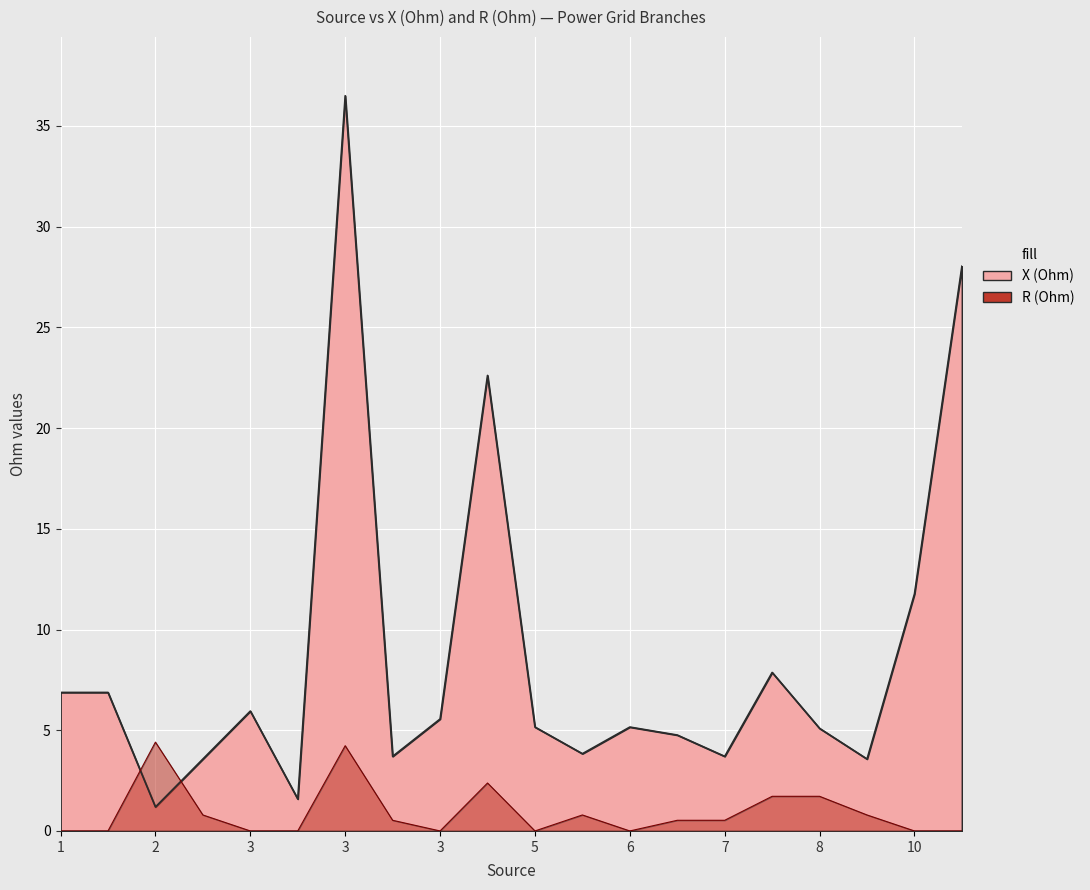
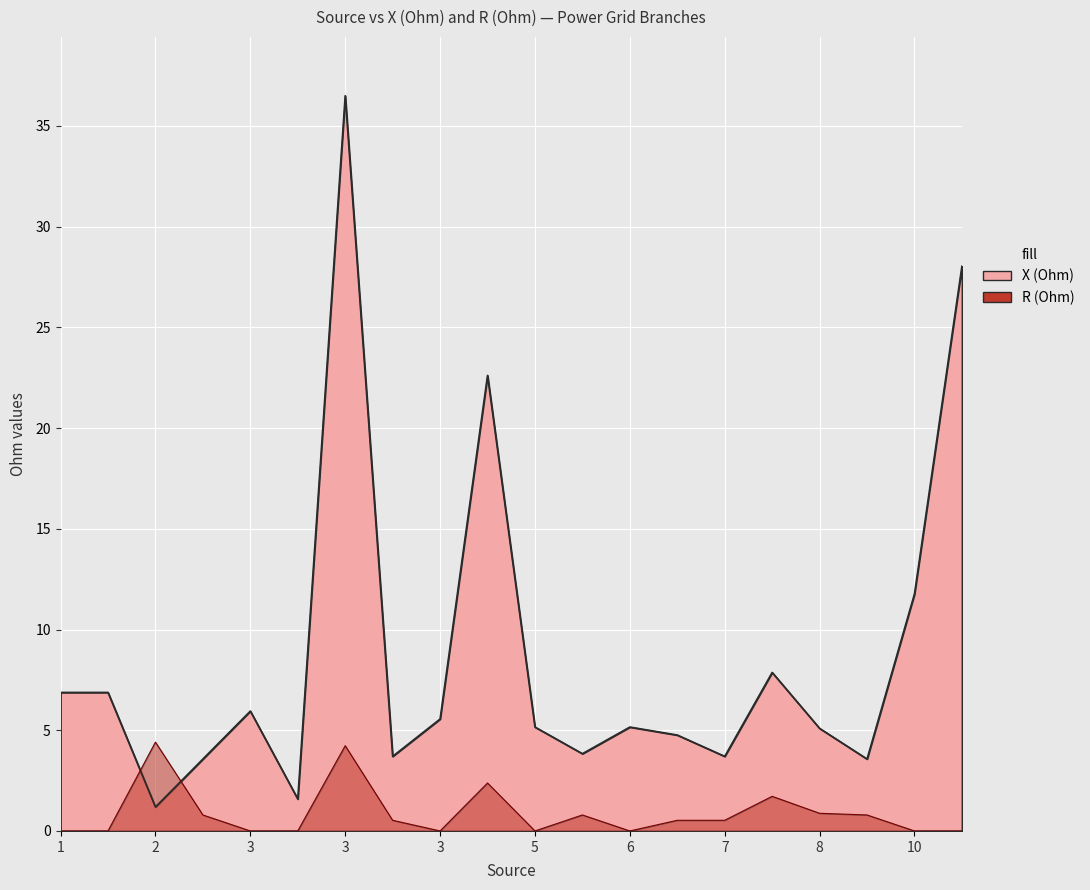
R (Ohm), 8: 1.7 -> 0.9
